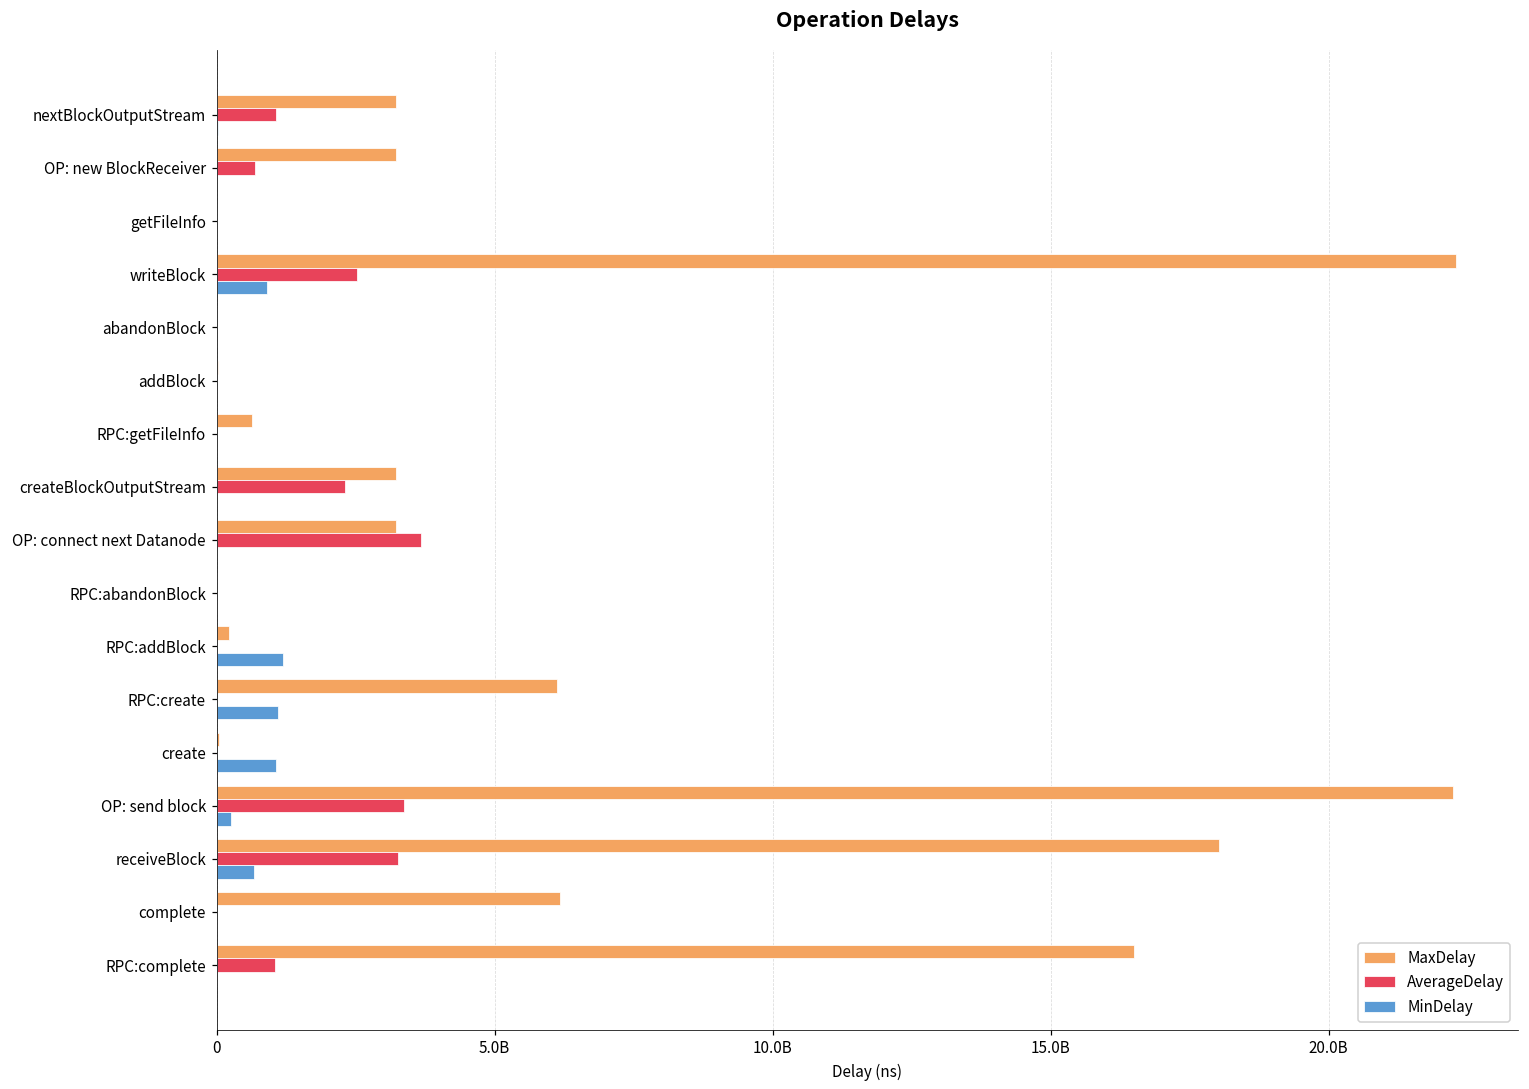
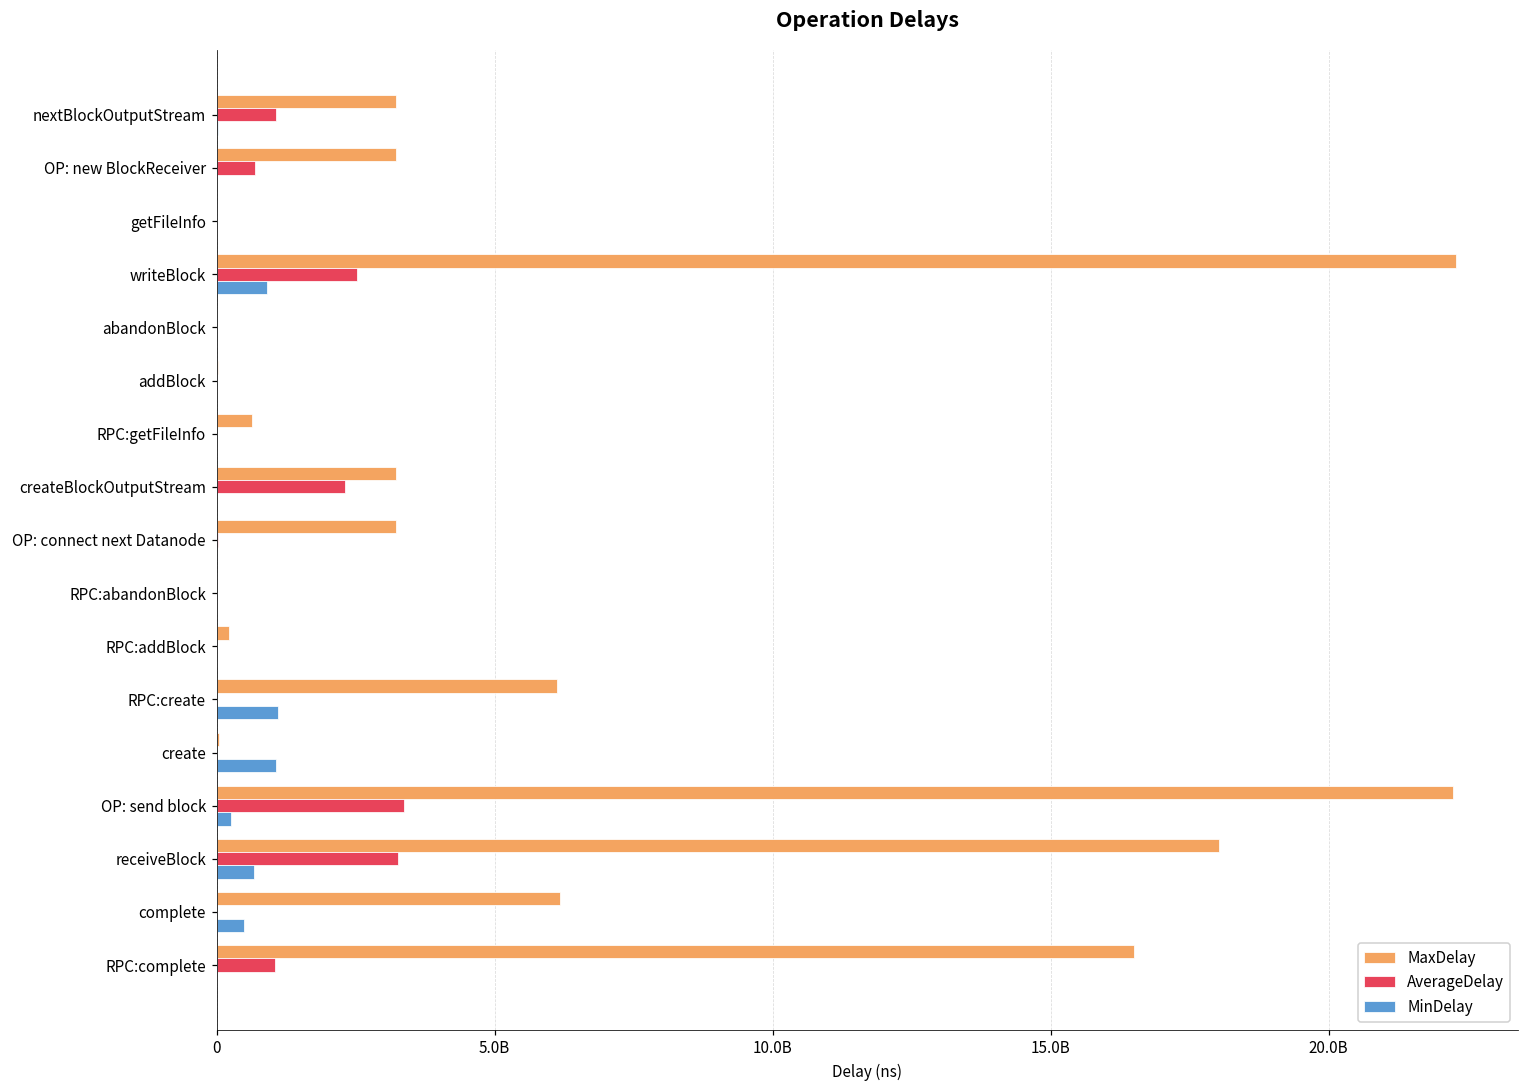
AverageDelay, OP: connect next Datanode: 3700000000 -> 0
MinDelay, RPC:addBlock: 1200000000 -> 0
MinDelay, complete: 0 -> 500000000
